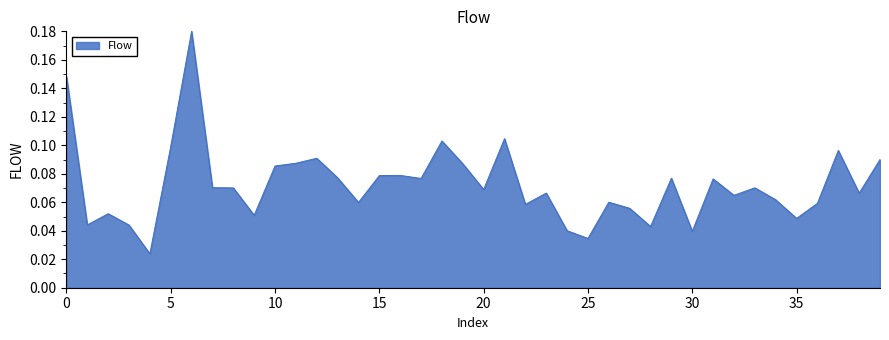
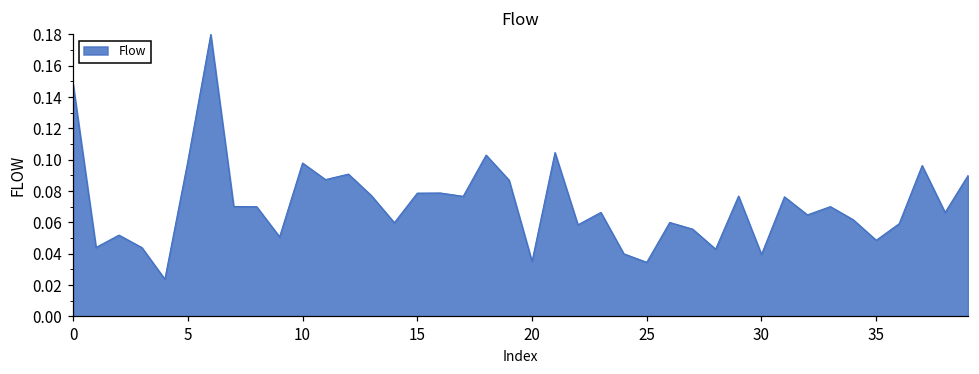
10: 0.085 -> 0.098
20: 0.069 -> 0.035
